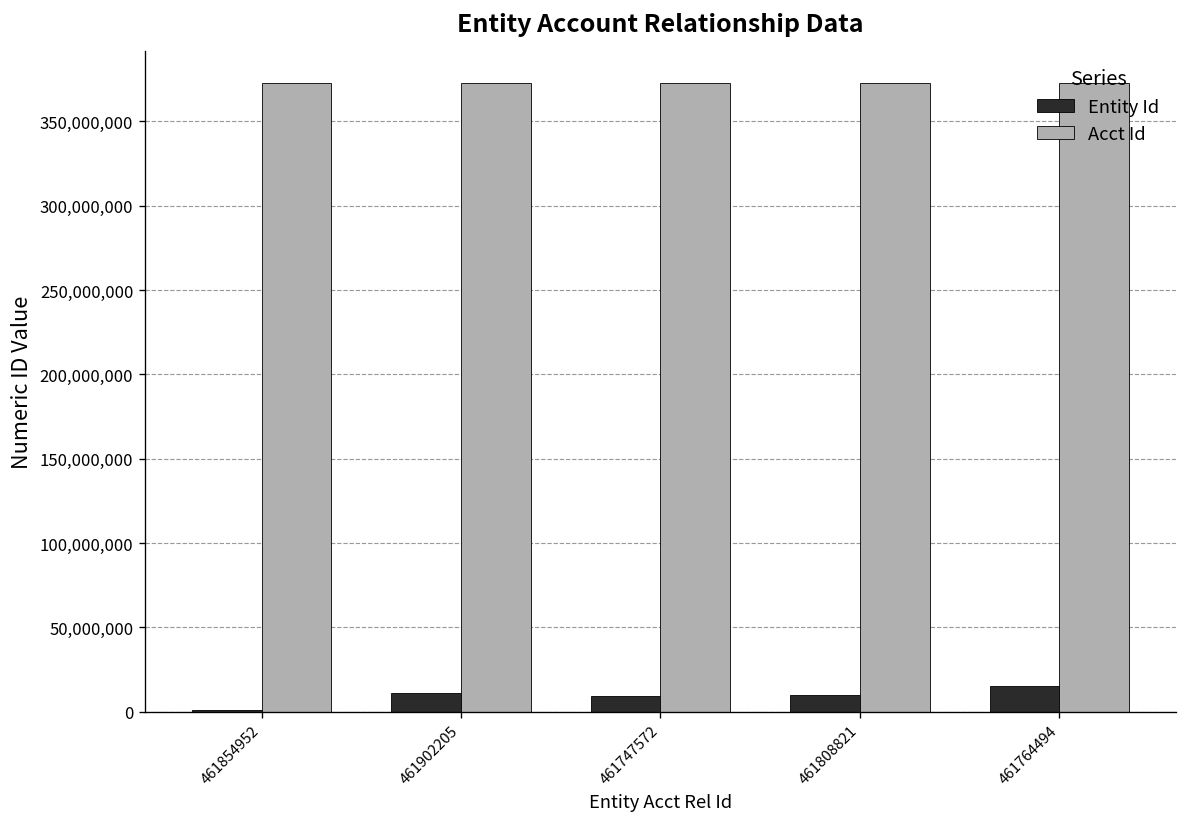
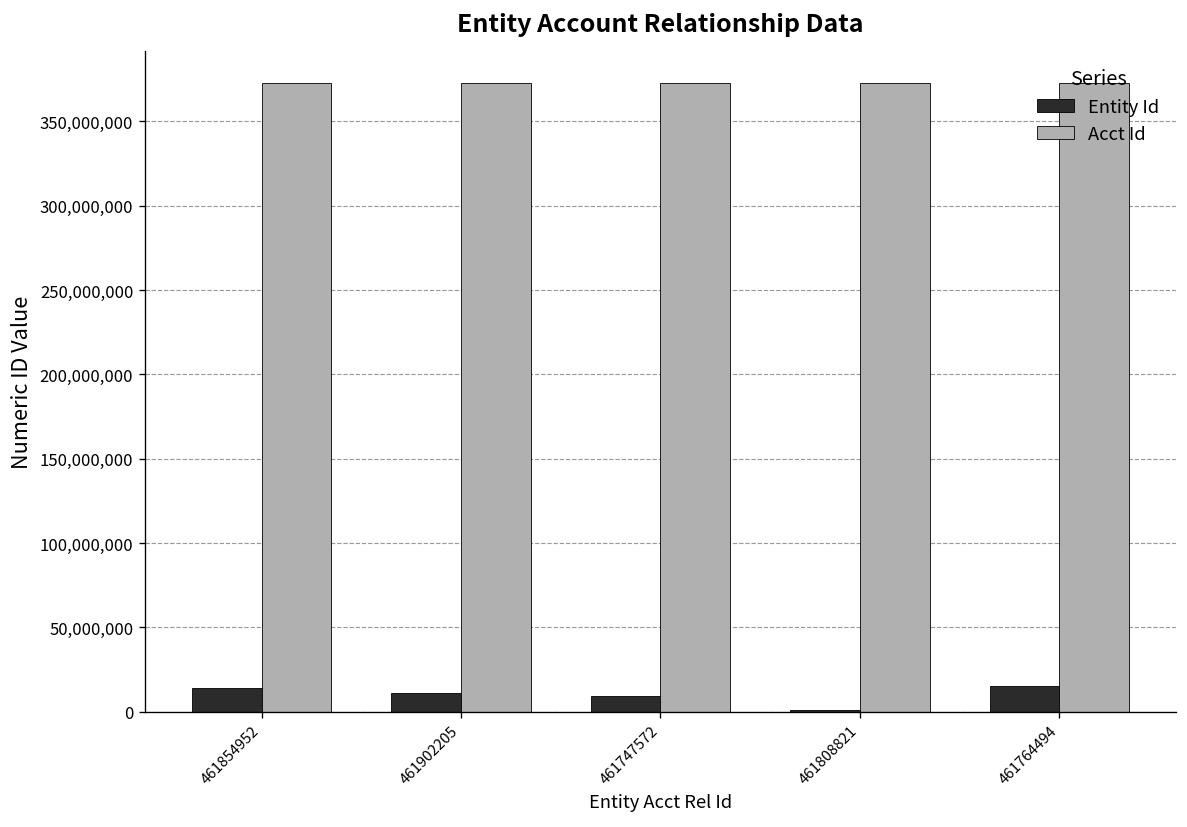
Entity Id, 461854952: 1,000,000 -> 14,000,000
Entity Id, 461808821: 10,000,000 -> 1,000,000
